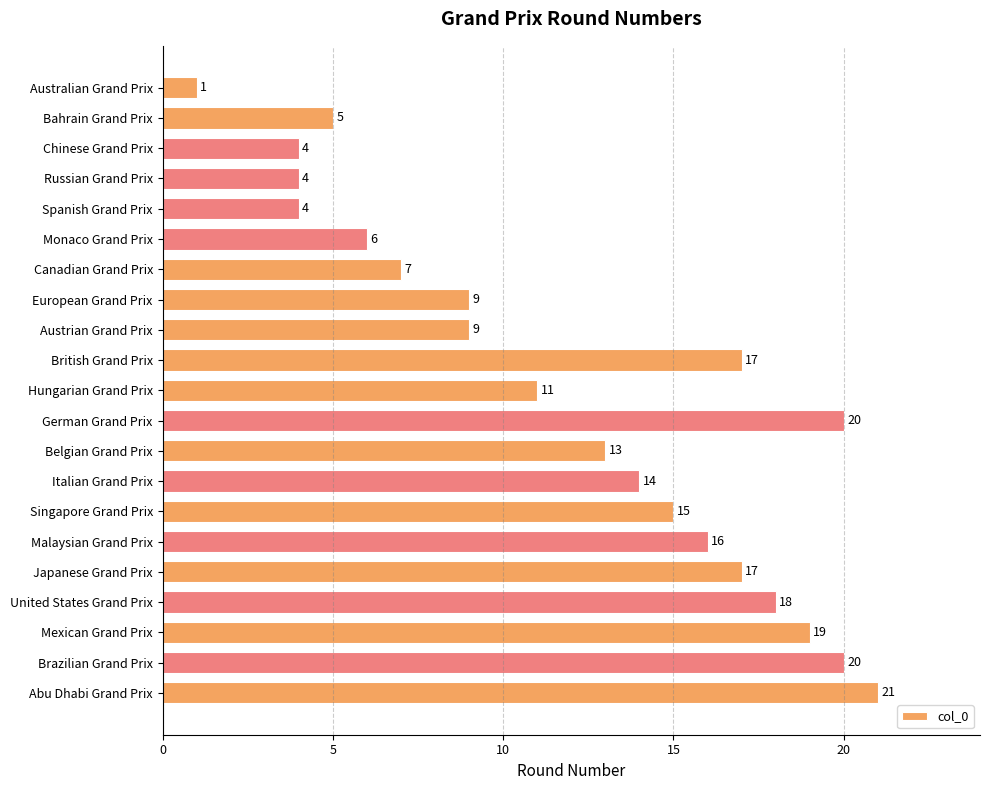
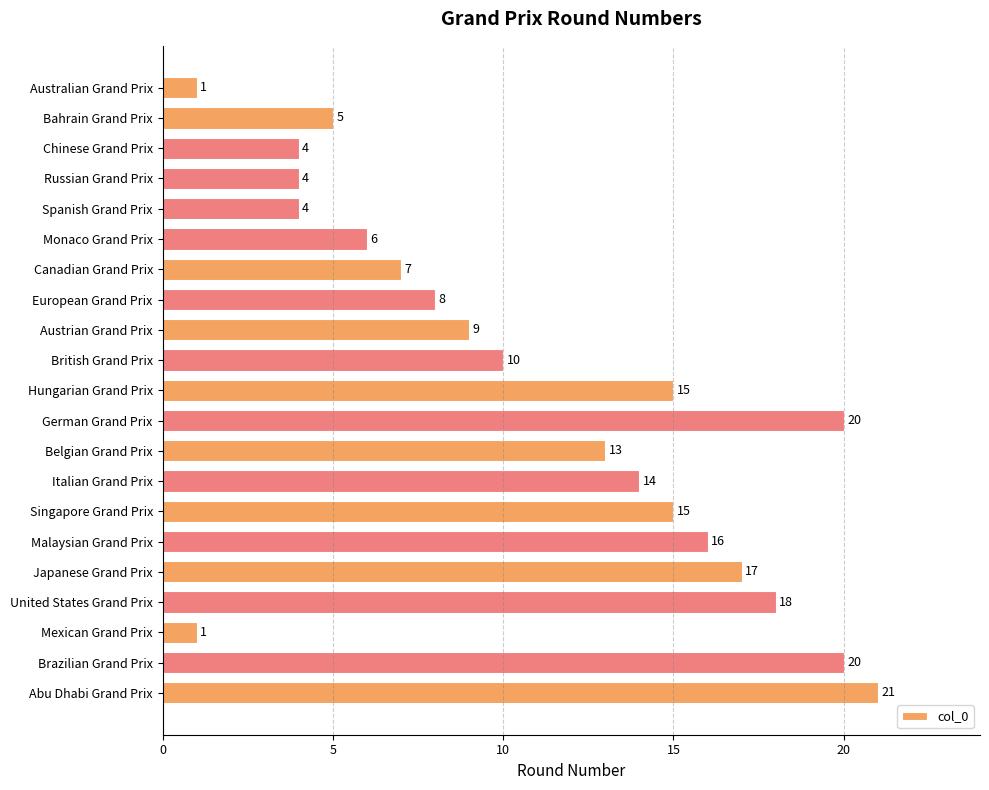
European Grand Prix: 9 -> 8
British Grand Prix: 17 -> 10
Hungarian Grand Prix: 11 -> 15
Mexican Grand Prix: 19 -> 1
